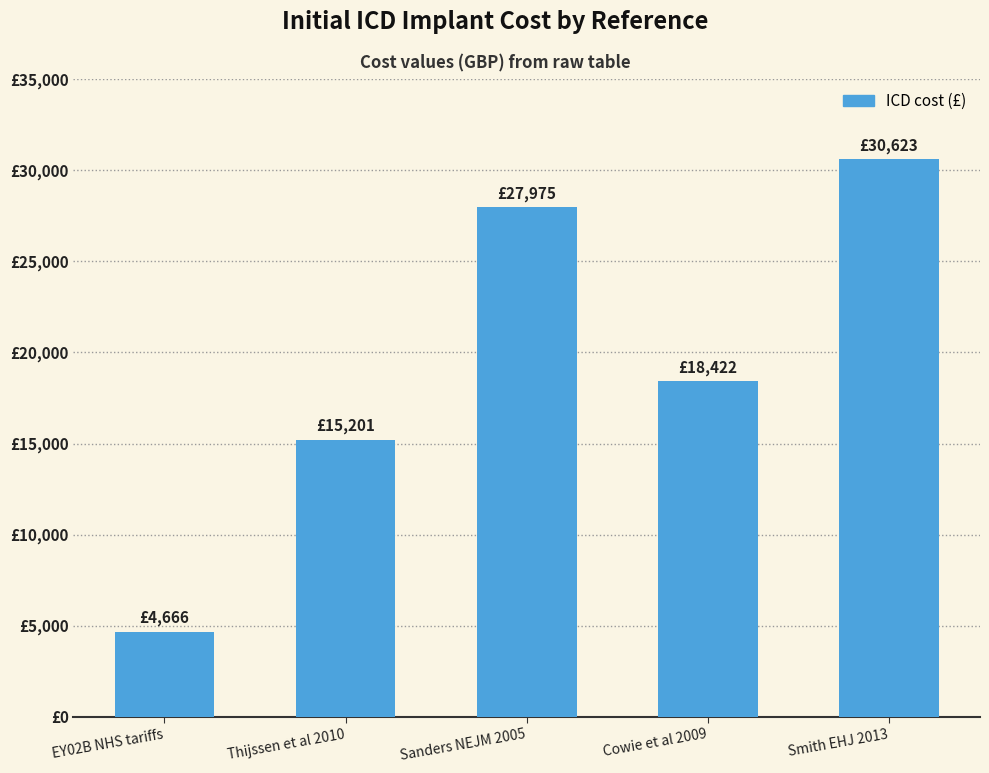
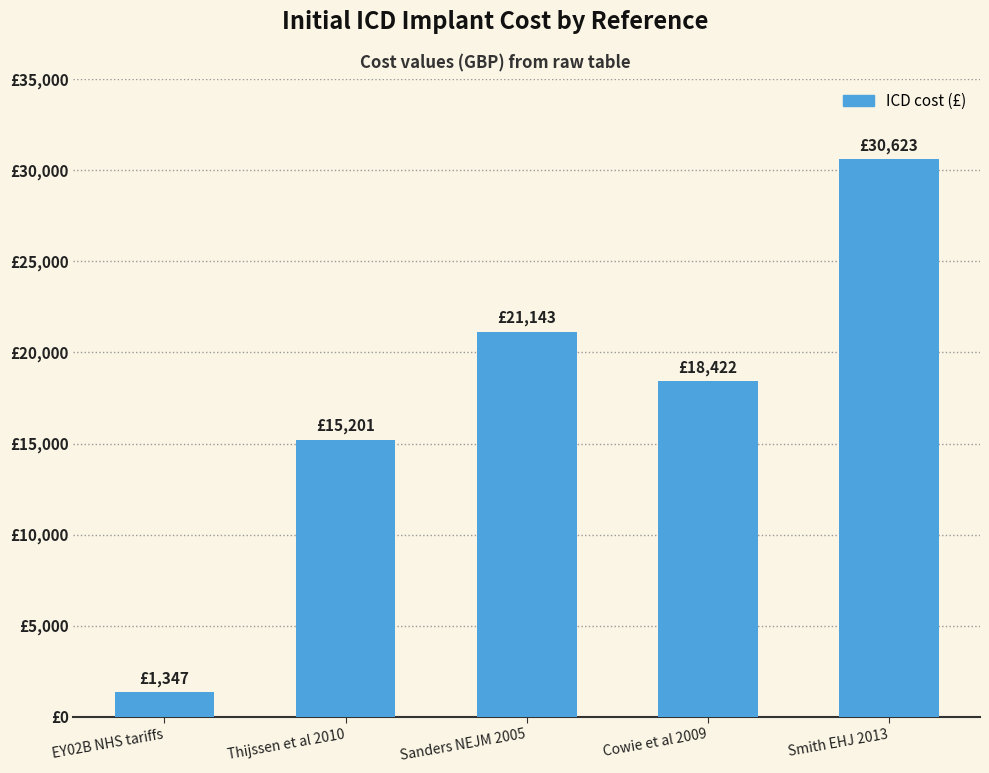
EY02B NHS tariffs: £4,666 -> £1,347
Sanders NEJM 2005: £27,975 -> £21,143
